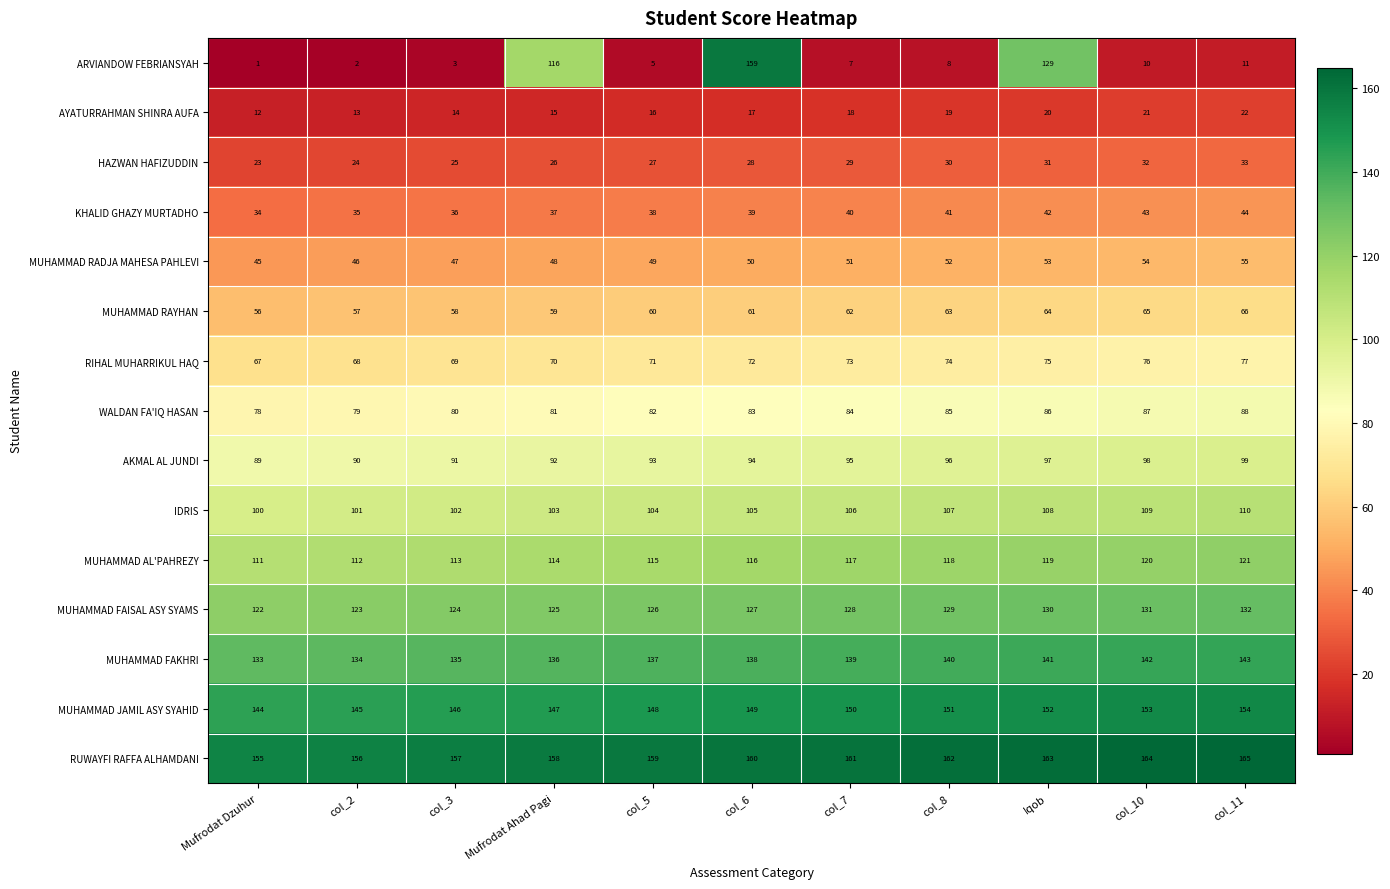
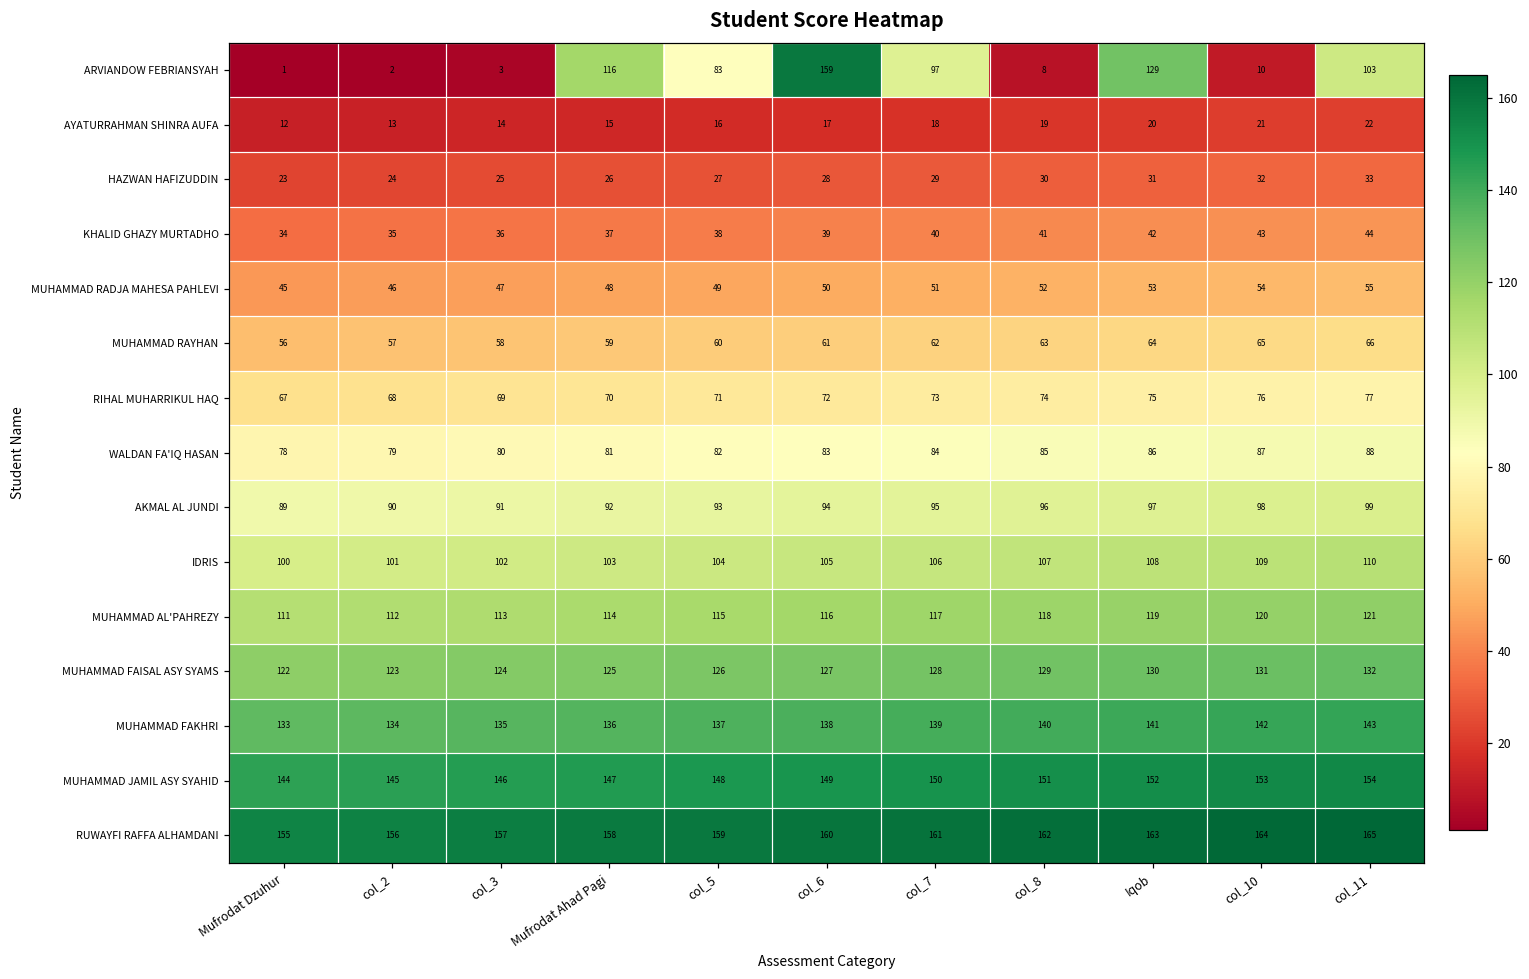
ARVIANDOW FEBRIANSYAH, col_5: 5 -> 83
ARVIANDOW FEBRIANSYAH, col_7: 7 -> 97
ARVIANDOW FEBRIANSYAH, col_11: 11 -> 103
